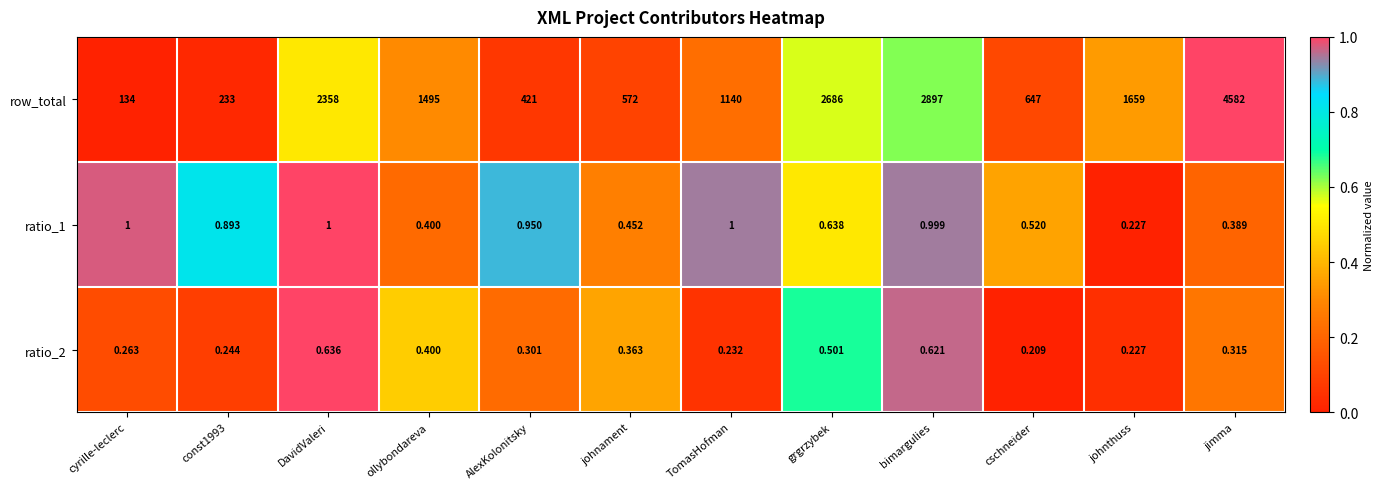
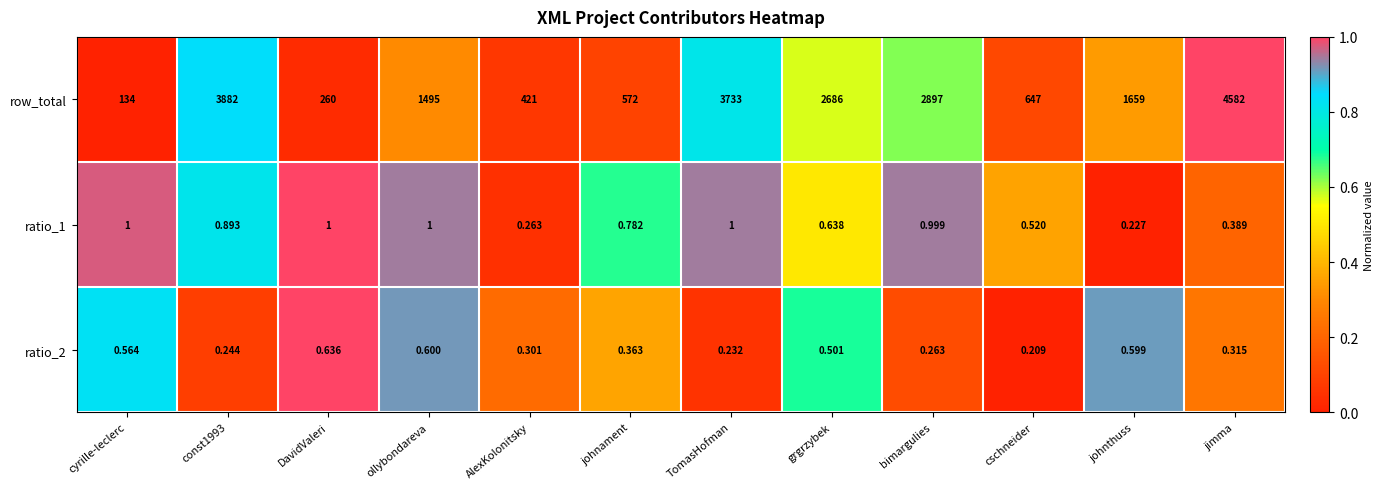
row_total, const1993: 233 -> 3882
row_total, DavidValeri: 2358 -> 260
row_total, TomasHofman: 1140 -> 3733
ratio_1, ollybondareva: 0.400 -> 1
ratio_1, AlexKolonitsky: 0.950 -> 0.263
ratio_1, johnament: 0.452 -> 0.782
ratio_2, cyrille-leclerc: 0.263 -> 0.564
ratio_2, ollybondareva: 0.400 -> 0.600
ratio_2, bimargulies: 0.621 -> 0.263
ratio_2, johnthuss: 0.227 -> 0.599
